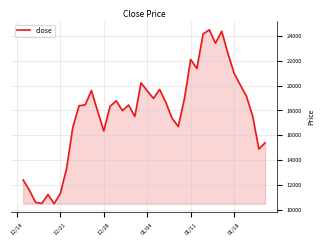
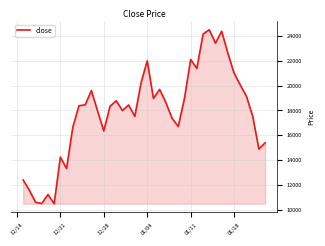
12/21: 11300 -> 14300
01/04: 19600 -> 22000
